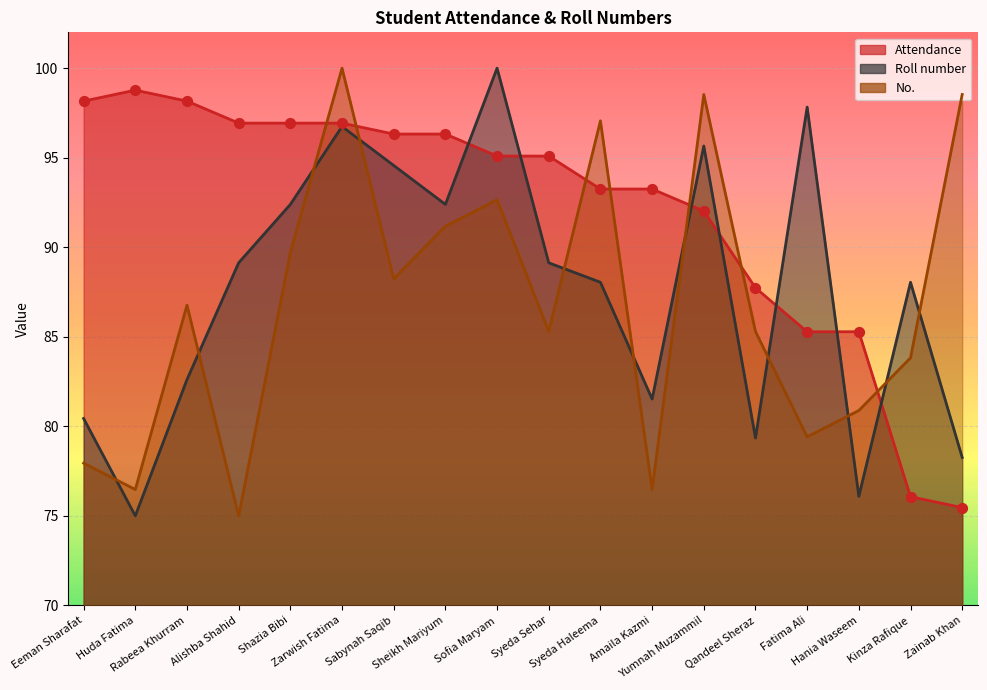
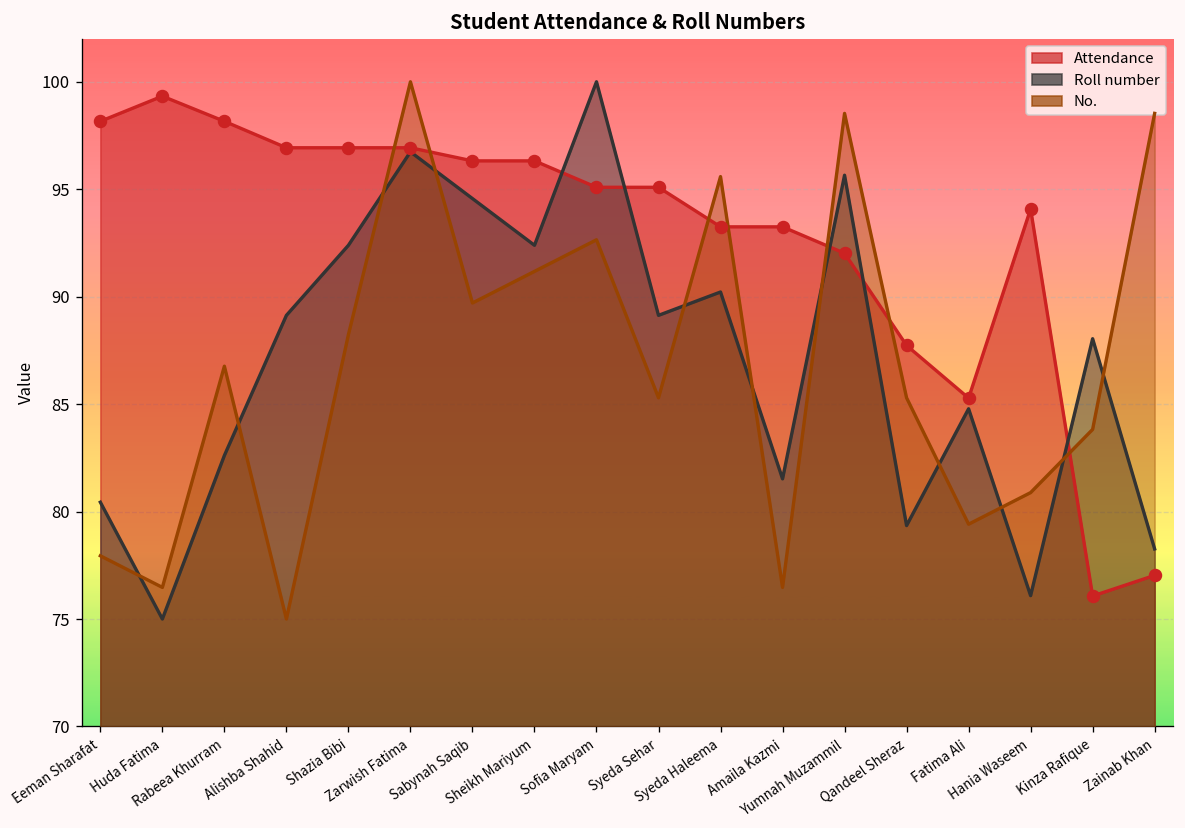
Attendance, Huda Fatima: 98.8 -> 99.3
No., Shazia Bibi: 89.7 -> 88.2
No., Sabynah Saqib: 88.2 -> 89.7
Roll number, Syeda Haleema: 88.0 -> 90.2
No., Syeda Haleema: 97.1 -> 95.6
Roll number, Fatima Ali: 97.8 -> 84.8
Attendance, Hania Waseem: 85.3 -> 94.1
Attendance, Zainab Khan: 75.5 -> 77.0
